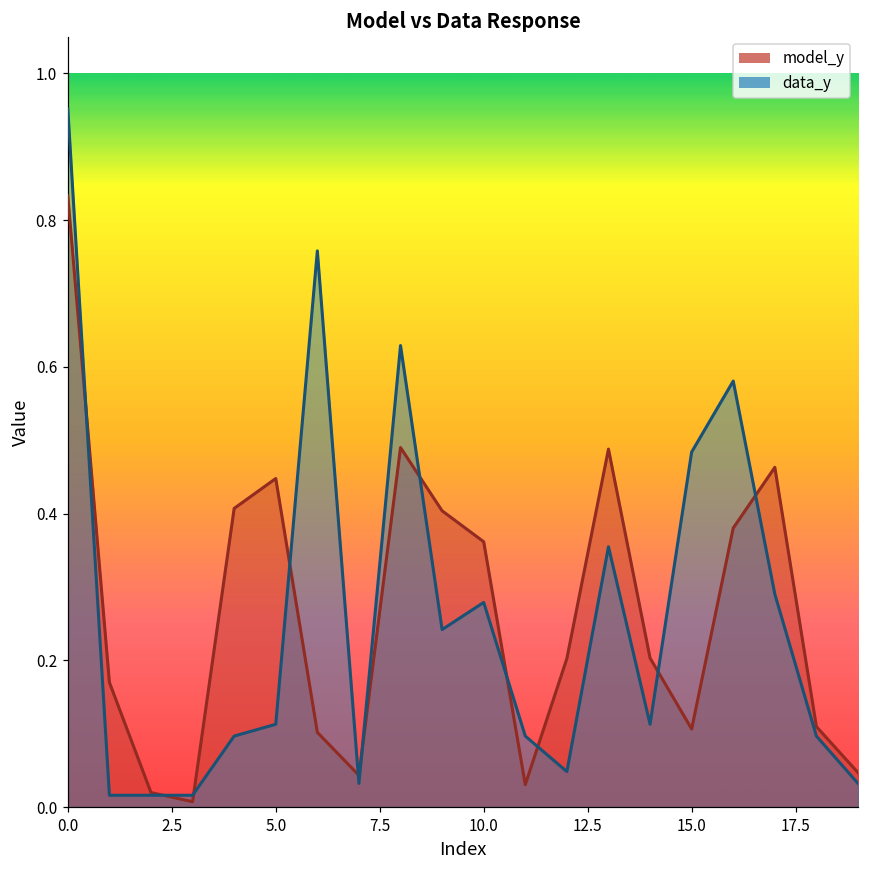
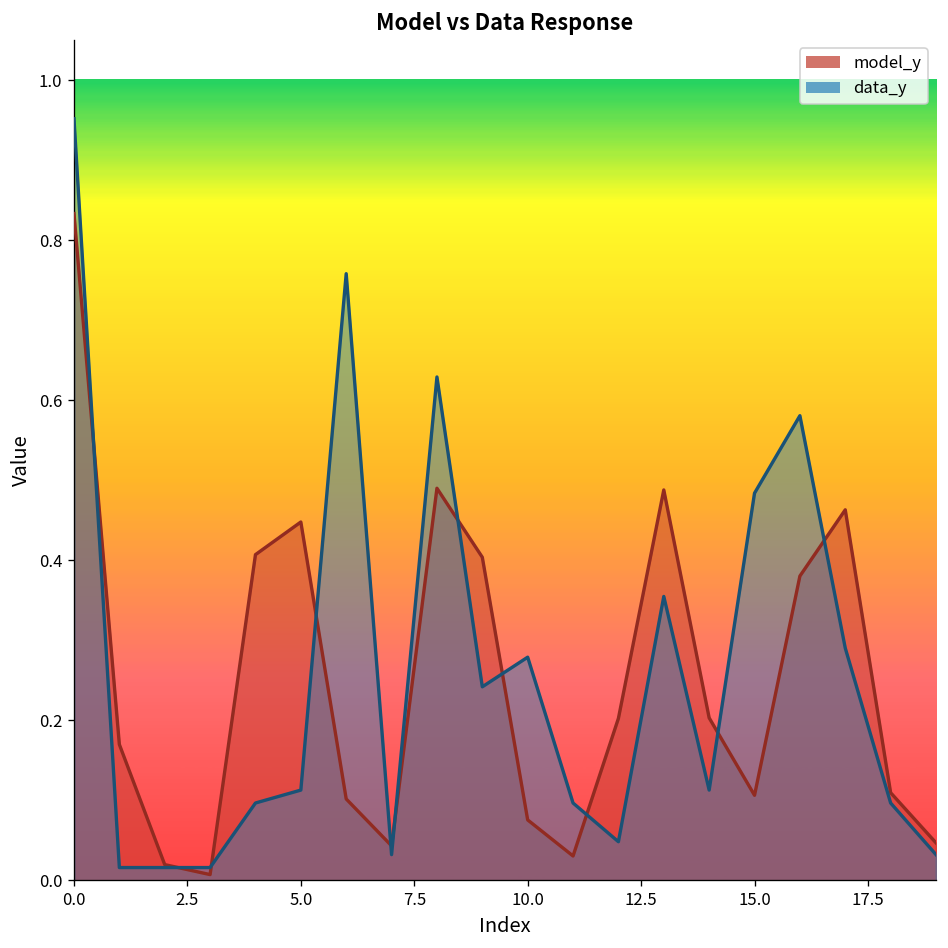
model_y, 10.0: 0.36 -> 0.08
